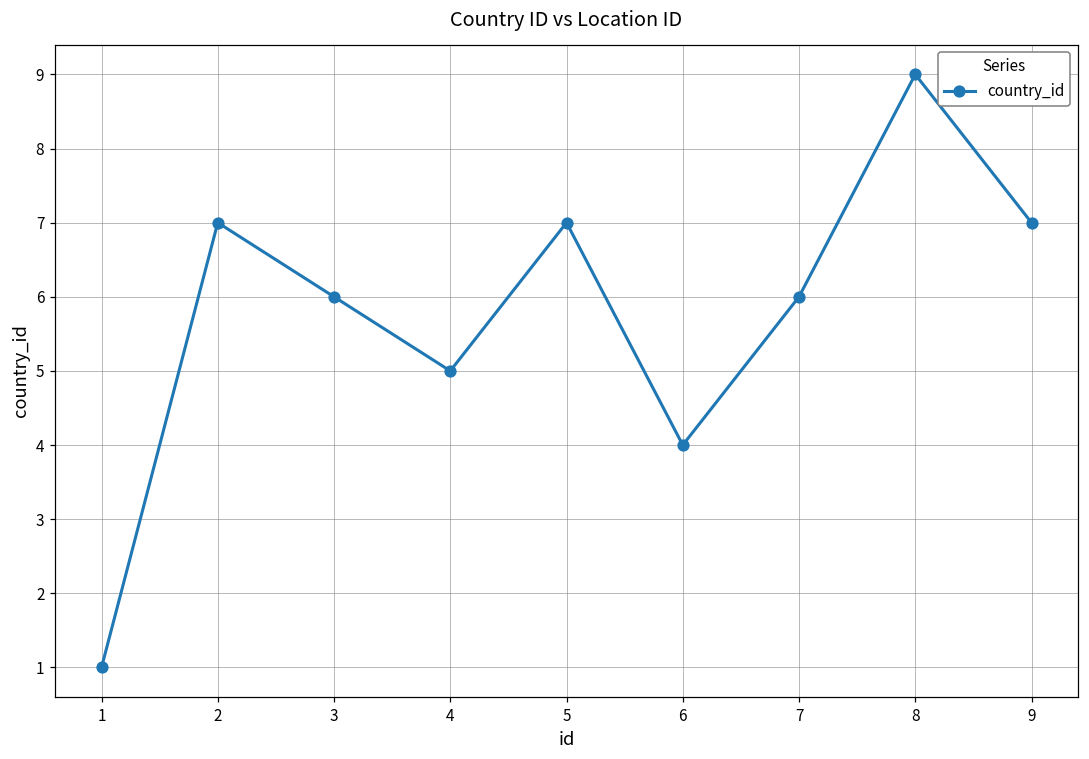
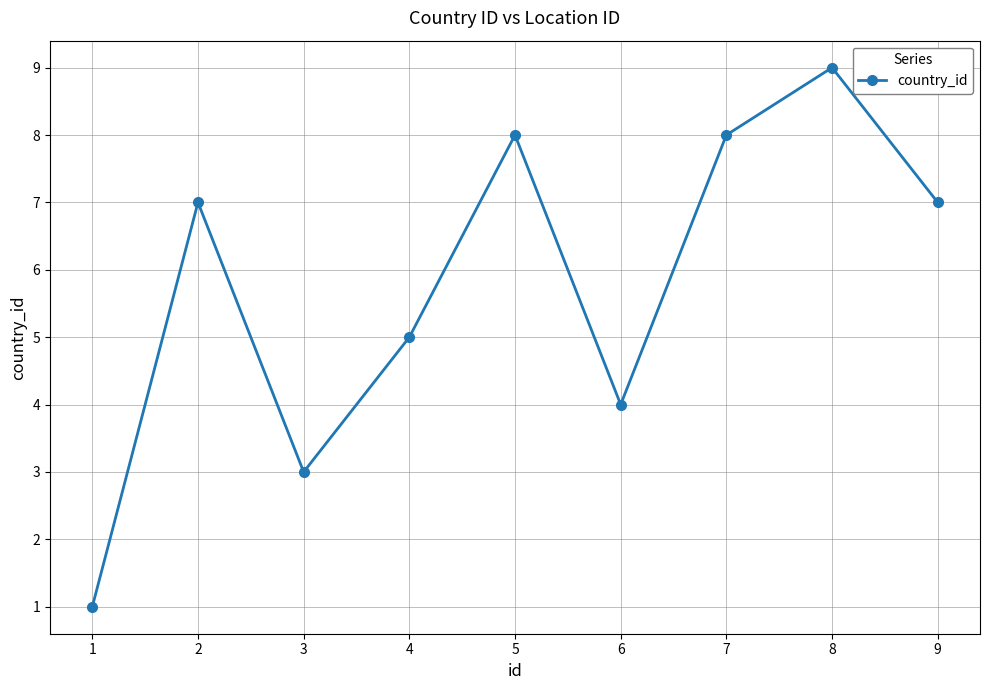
3: 6 -> 3
5: 7 -> 8
7: 6 -> 8
